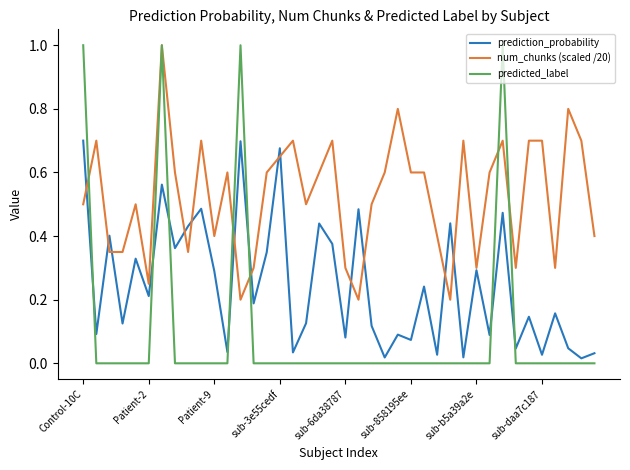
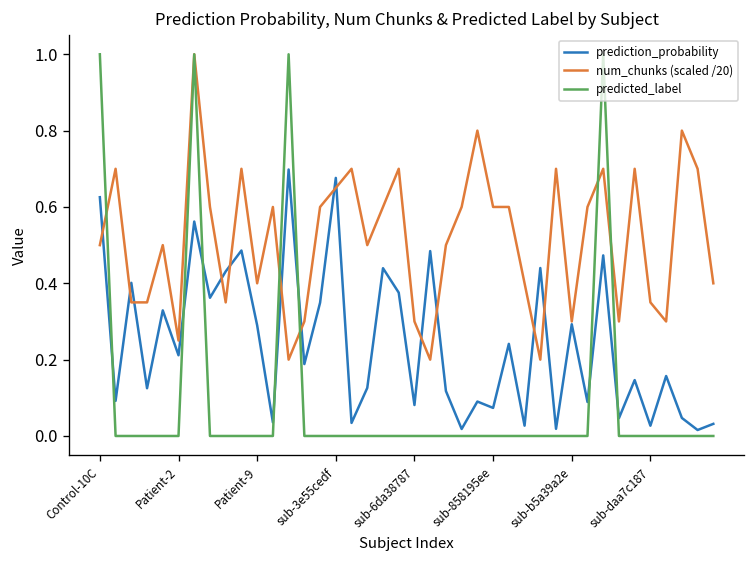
prediction_probability, Control-10C: 0.70 -> 0.63
num_chunks (scaled /20), sub-daa7c187: 0.70 -> 0.35
